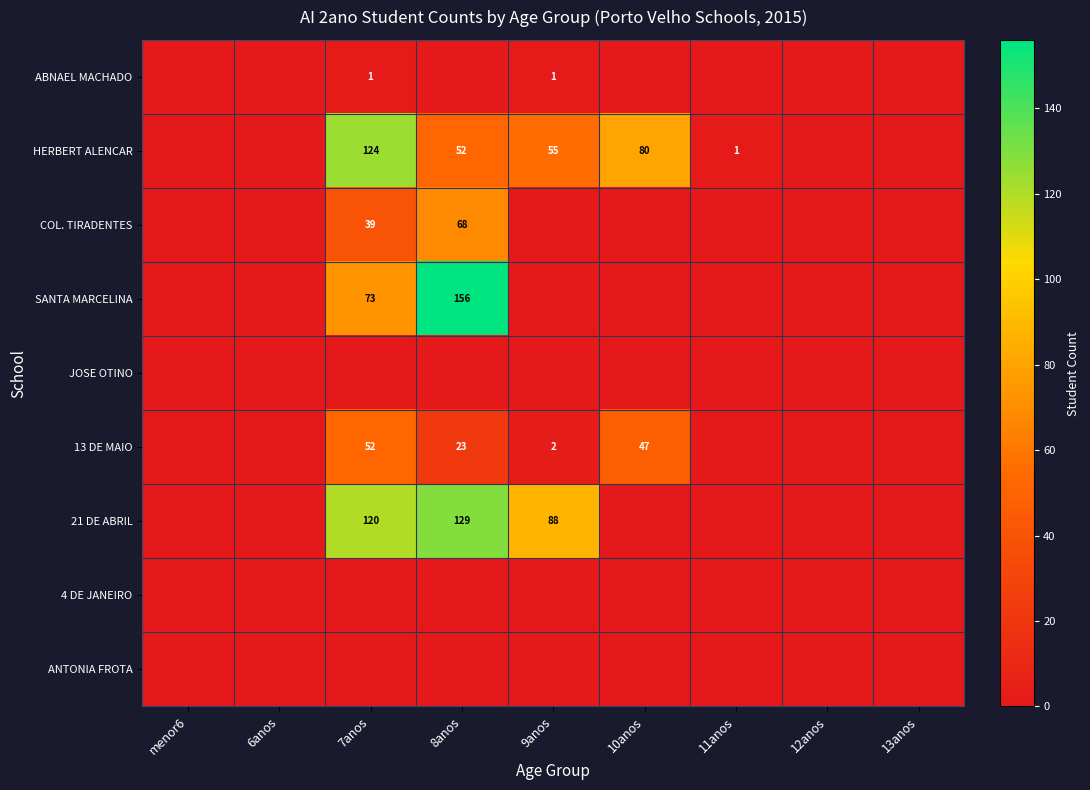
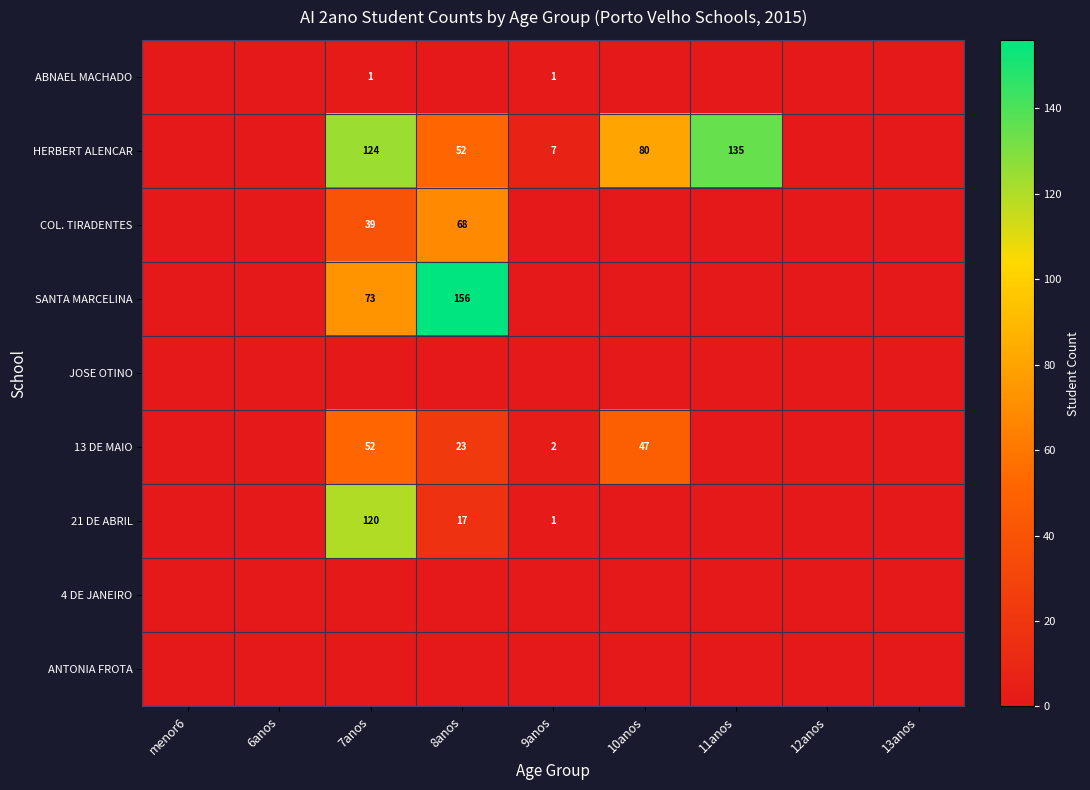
HERBERT ALENCAR, 9anos: 55 -> 7
HERBERT ALENCAR, 11anos: 1 -> 135
21 DE ABRIL, 8anos: 129 -> 17
21 DE ABRIL, 9anos: 88 -> 1
